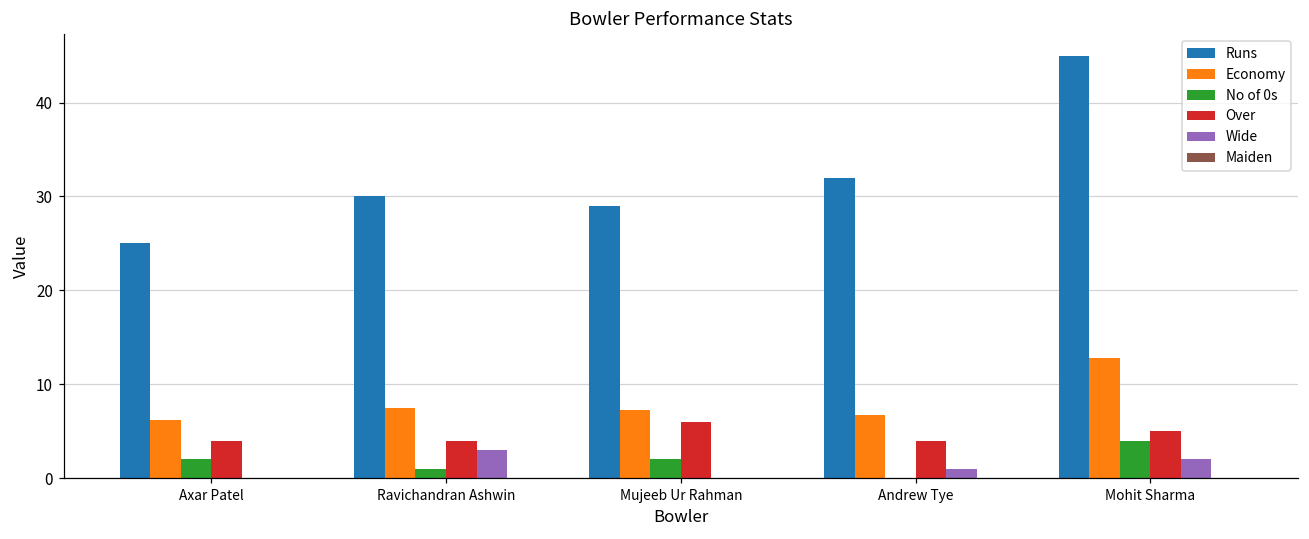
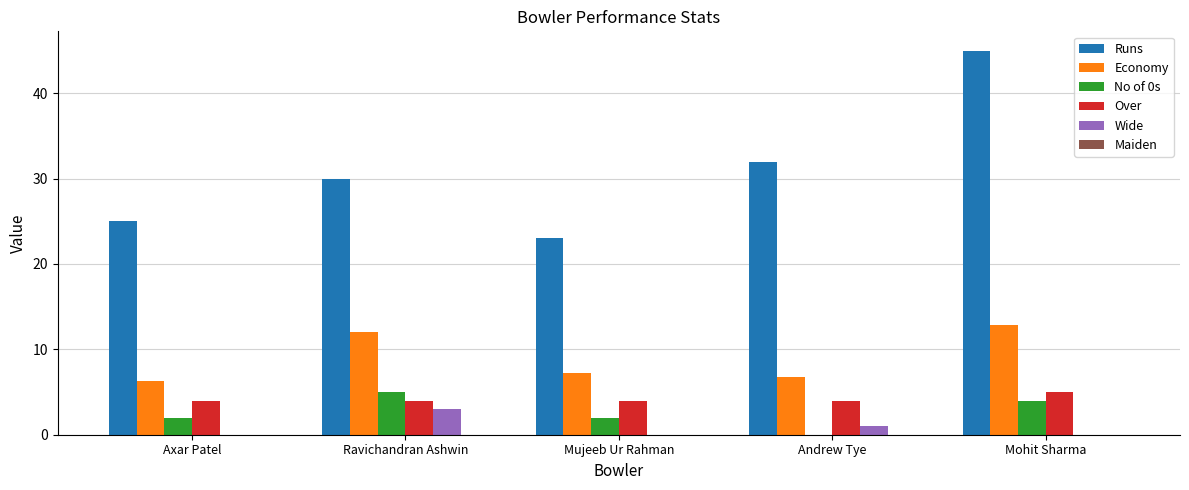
Economy, Ravichandran Ashwin: 8 -> 12
No of 0s, Ravichandran Ashwin: 1 -> 5
Runs, Mujeeb Ur Rahman: 29 -> 23
Over, Mujeeb Ur Rahman: 6 -> 4
Wide, Mohit Sharma: 2 -> 0
